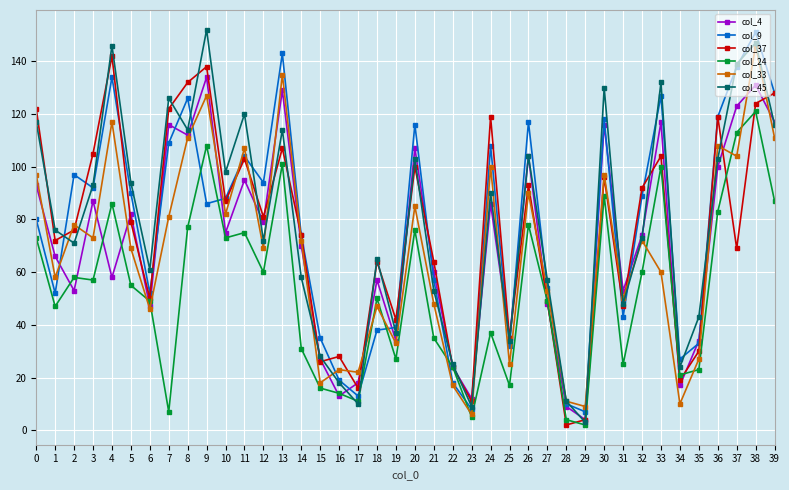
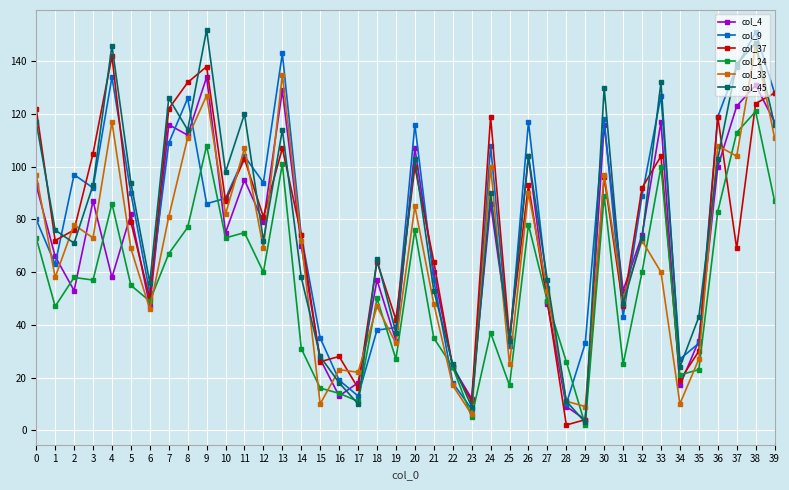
col_9, 1: 52 -> 63
col_45, 6: 61 -> 56
col_24, 7: 7 -> 67
col_33, 15: 18 -> 10
col_24, 28: 4 -> 26
col_9, 29: 7 -> 33
